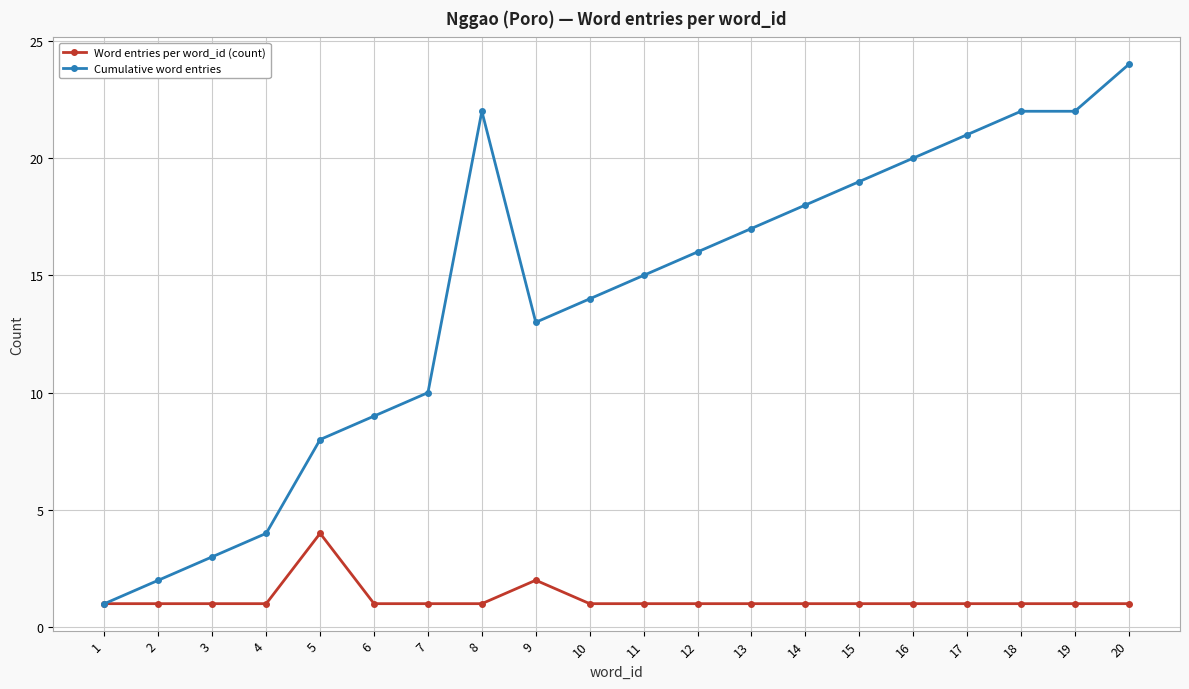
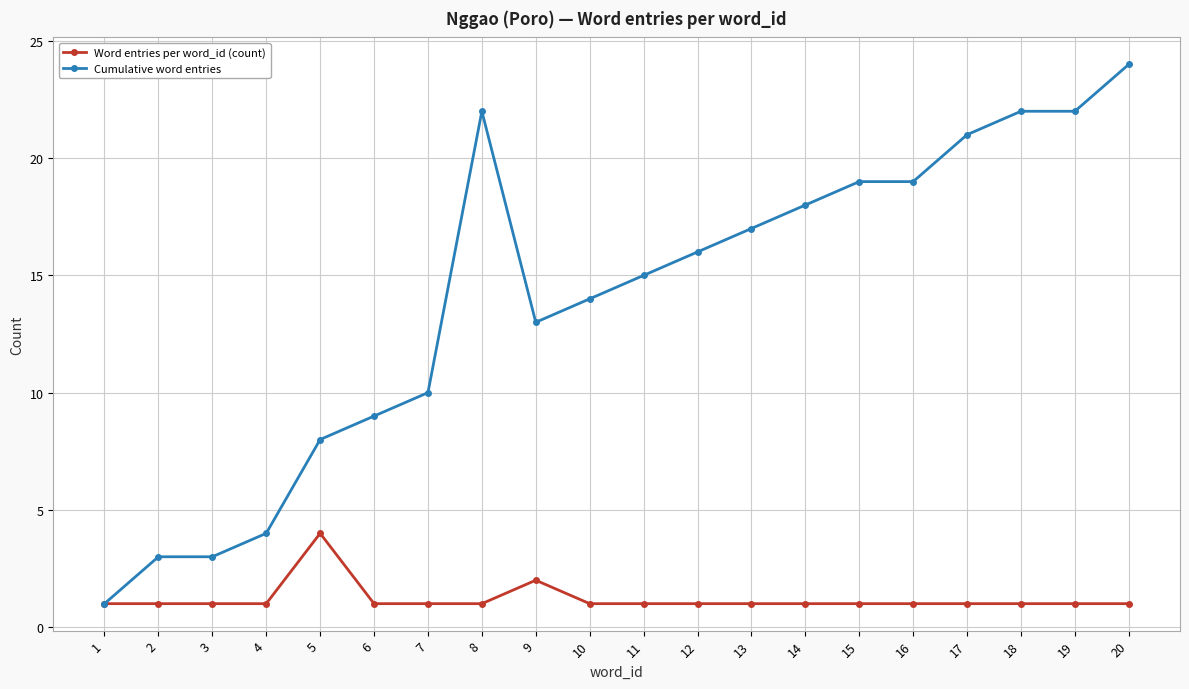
Cumulative word entries, 2: 2 -> 3
Cumulative word entries, 16: 20 -> 19
